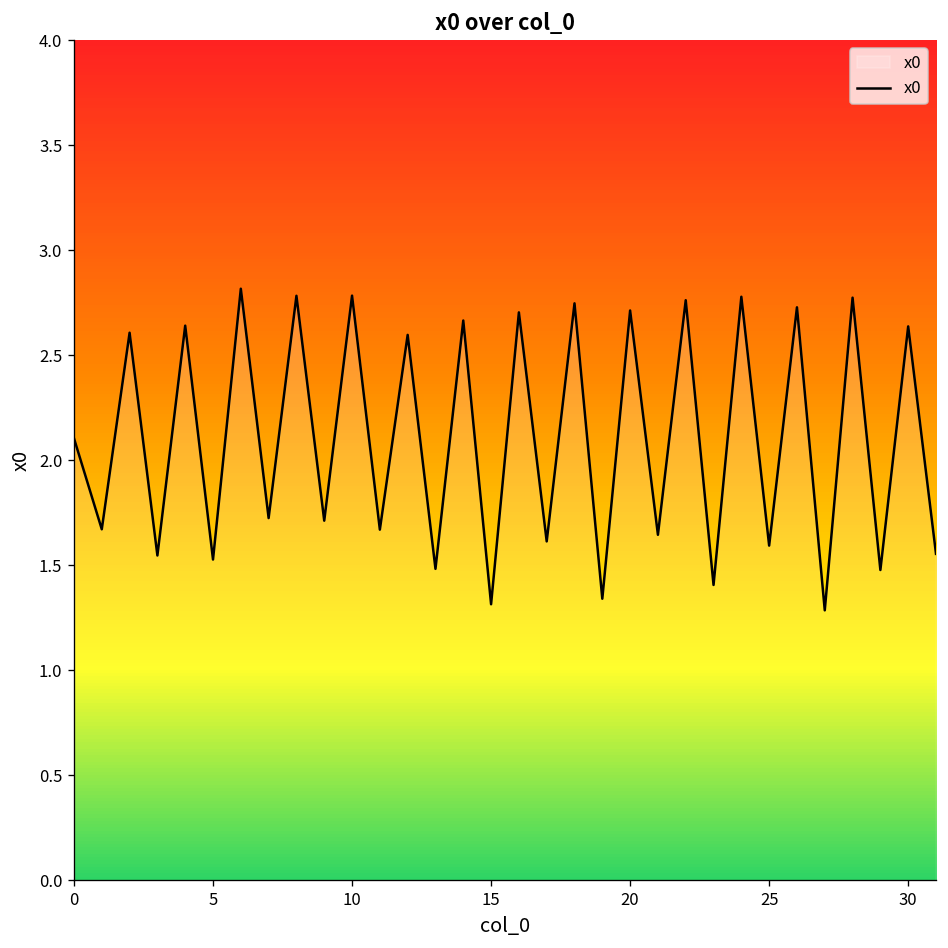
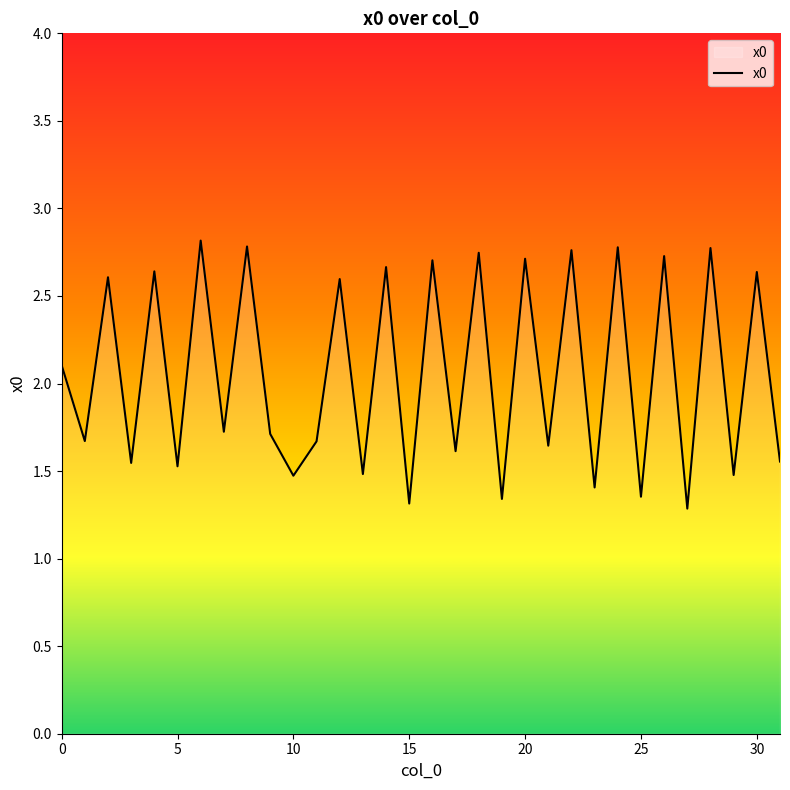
10: 2.78 -> 1.47
25: 1.59 -> 1.35
